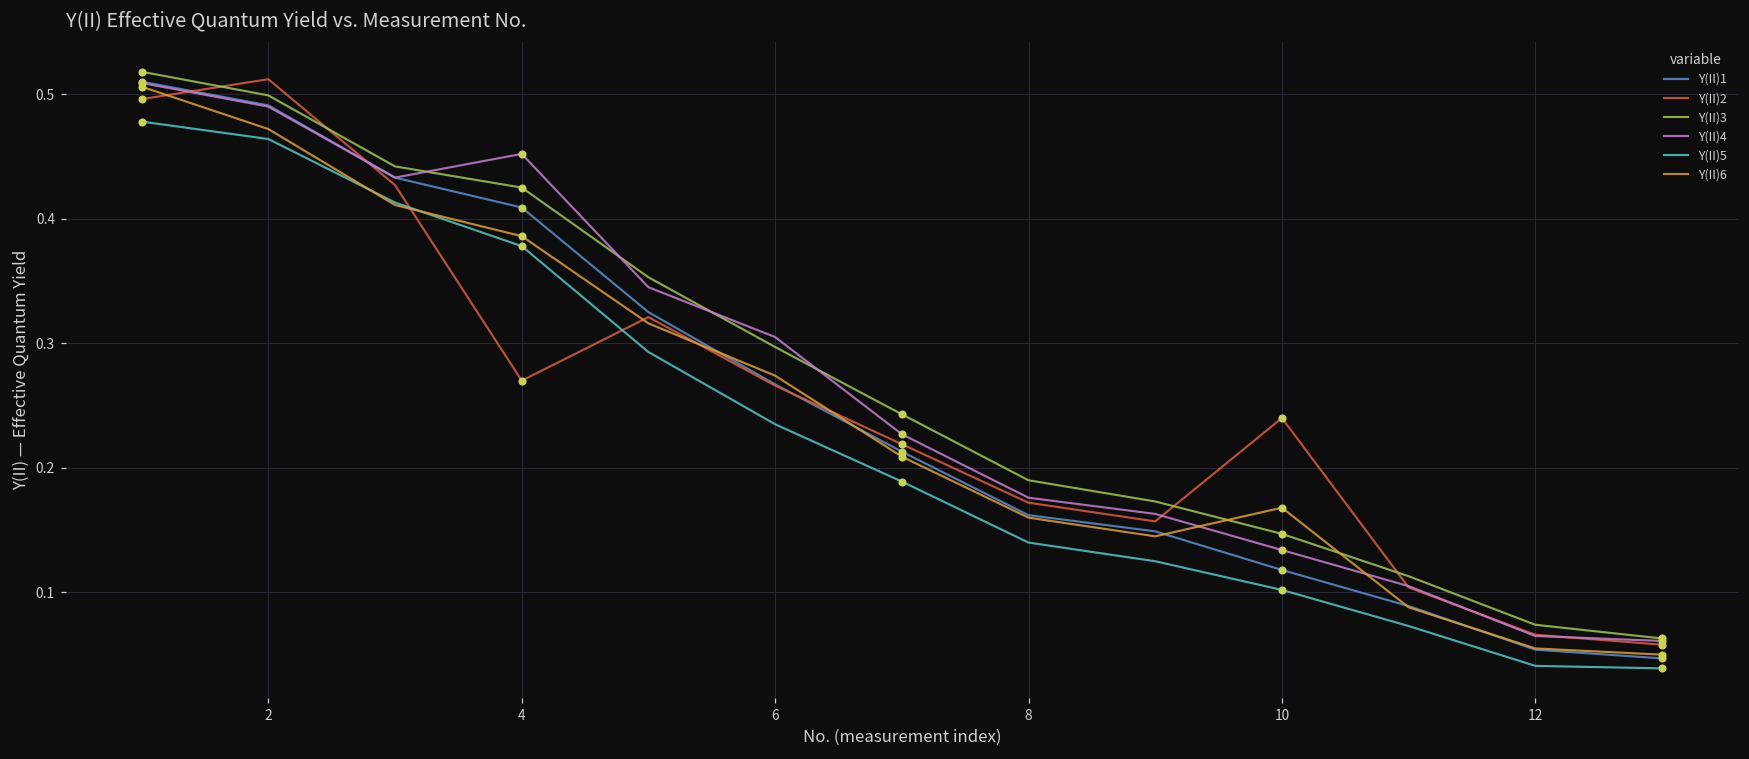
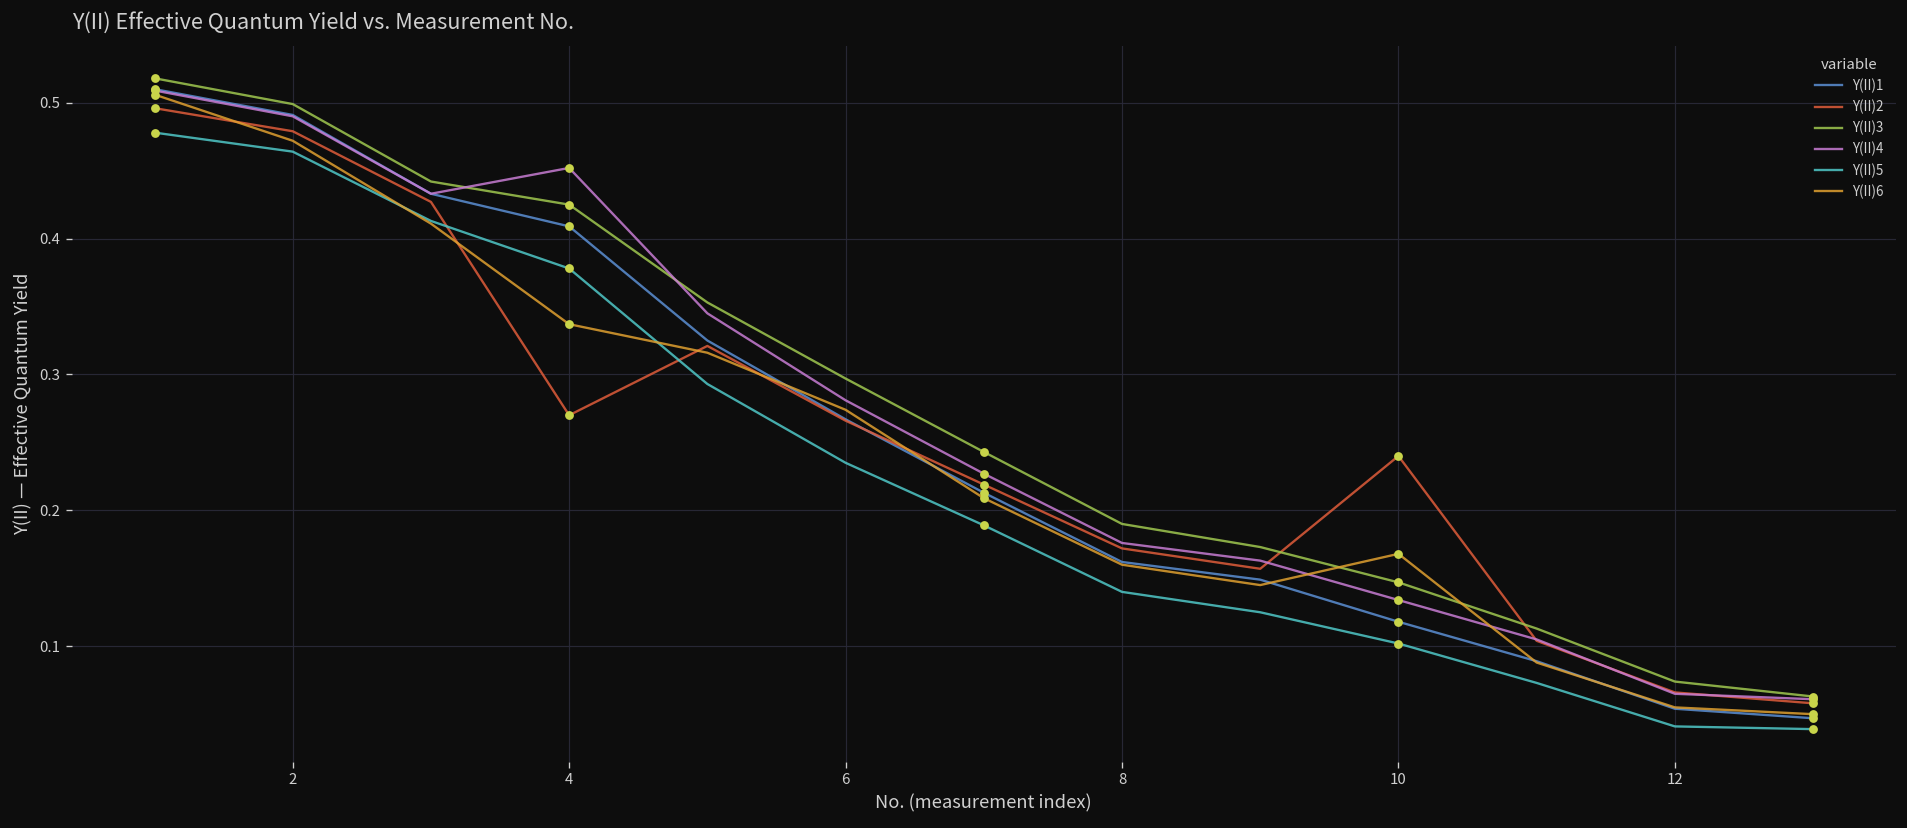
Y(II)2, 2: 0.512 -> 0.479
Y(II)6, 4: 0.386 -> 0.337
Y(II)4, 6: 0.305 -> 0.281
